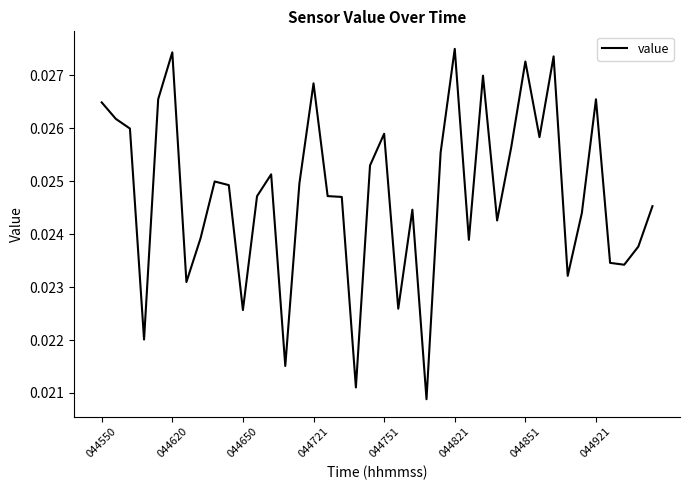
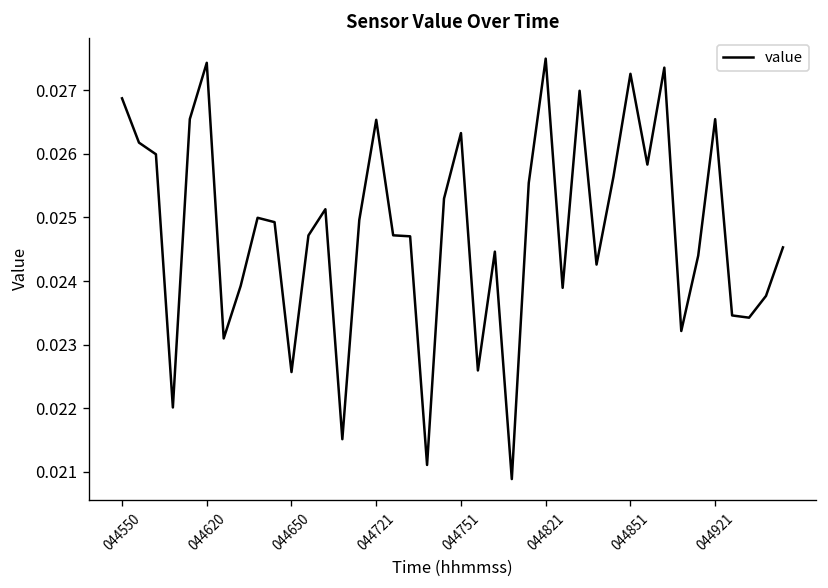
044550: 0.0265 -> 0.0269
044721: 0.0268 -> 0.0265
044751: 0.0259 -> 0.0263
